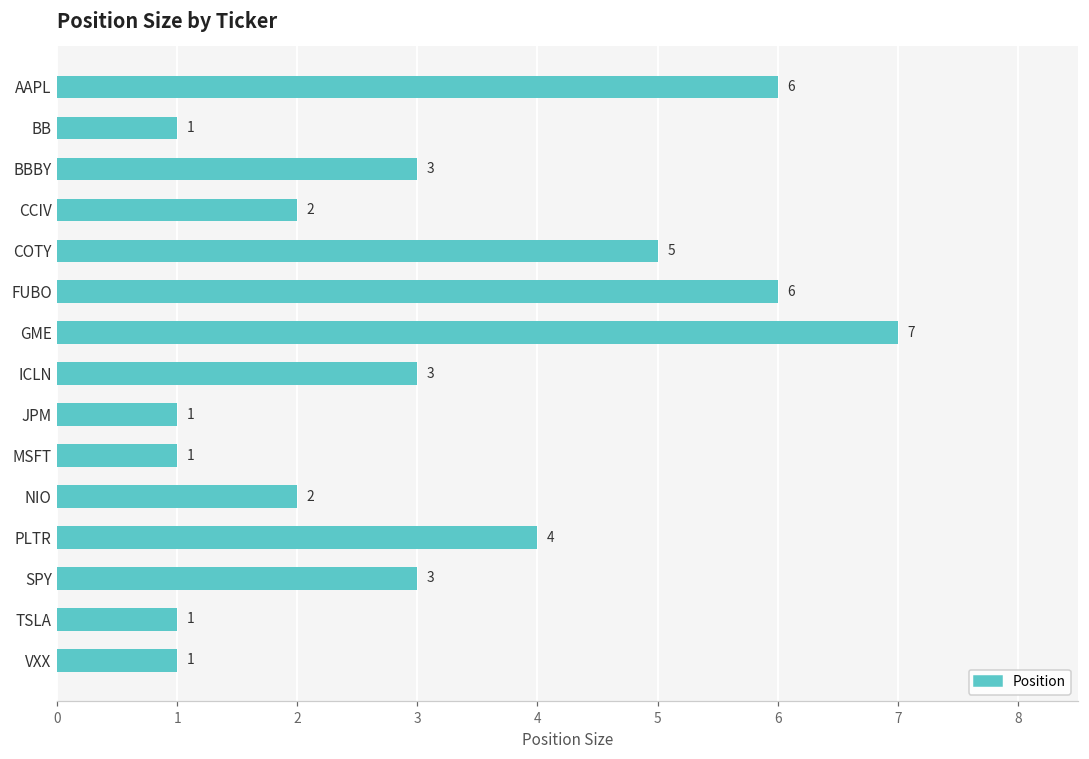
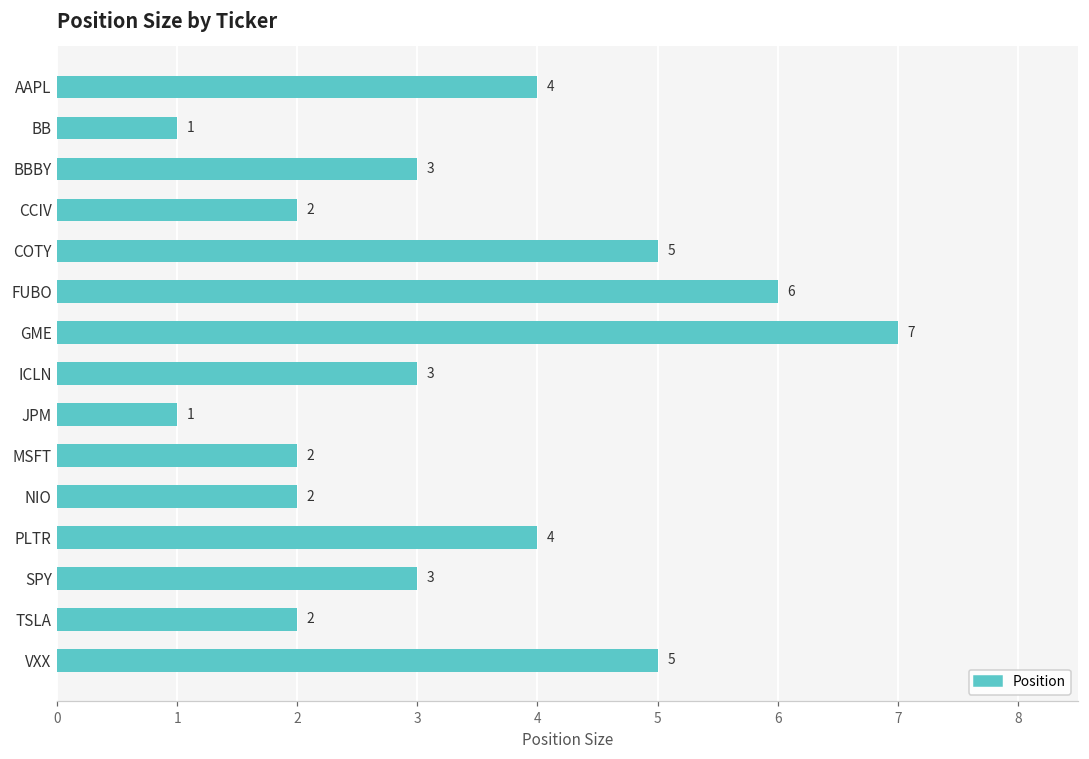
AAPL: 6 -> 4
MSFT: 1 -> 2
TSLA: 1 -> 2
VXX: 1 -> 5
